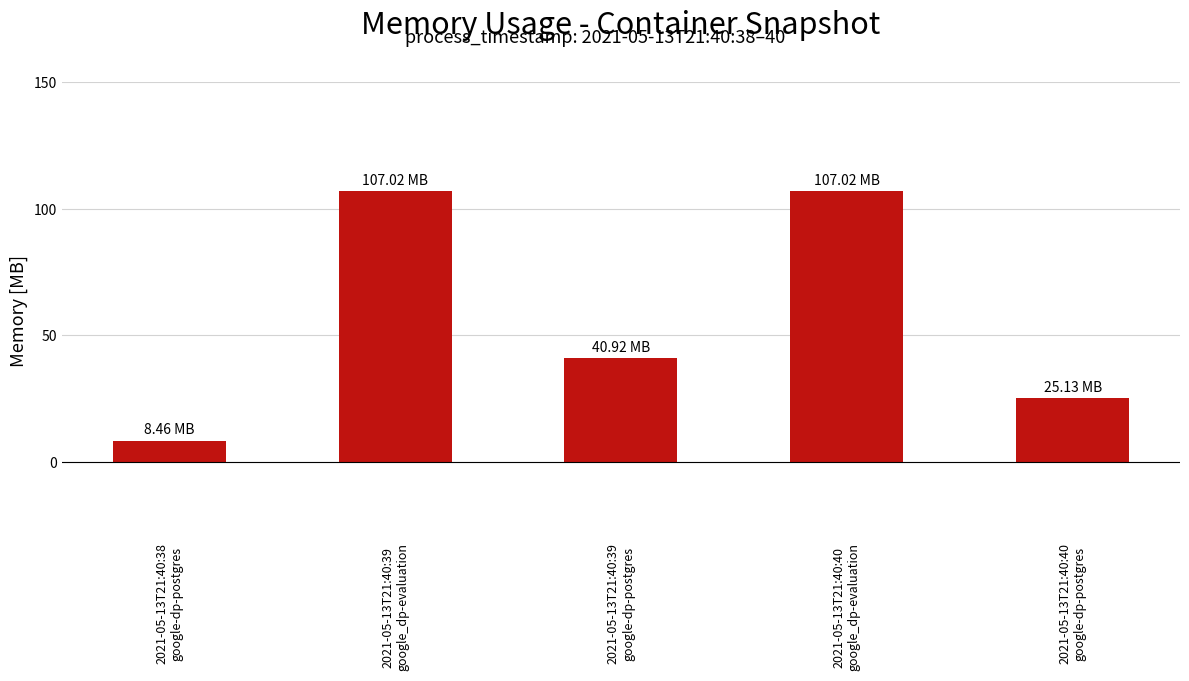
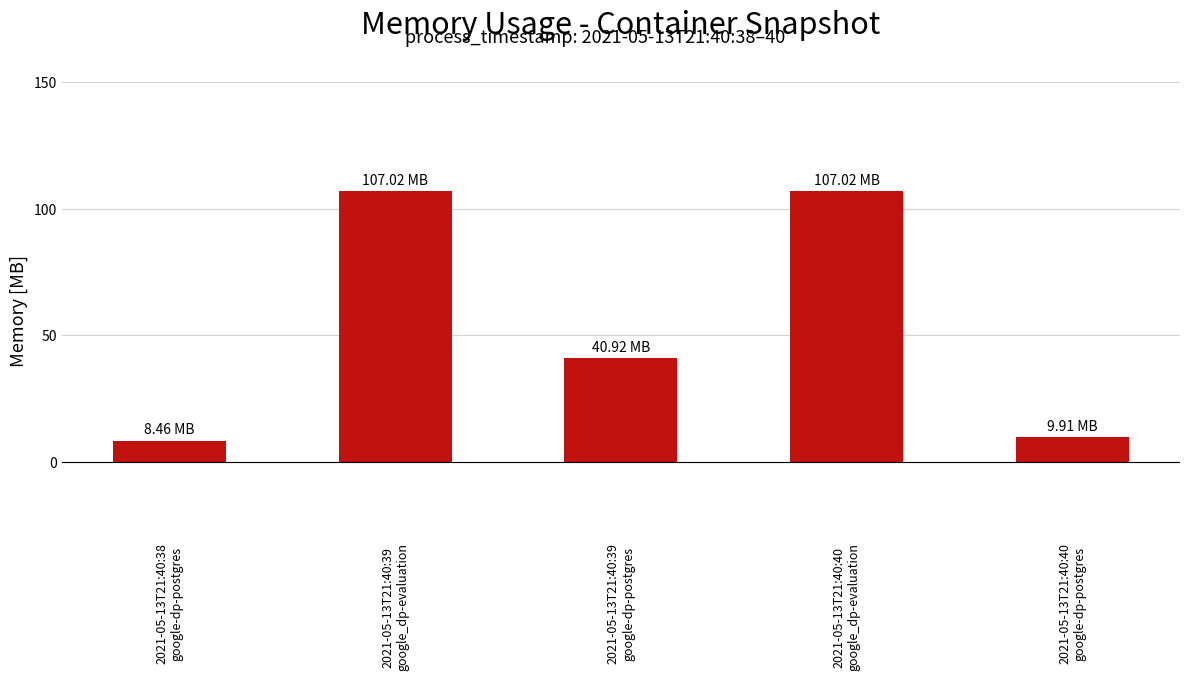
2021-05-13T21:40:40 google-dp-postgres: 25.13 -> 9.91
